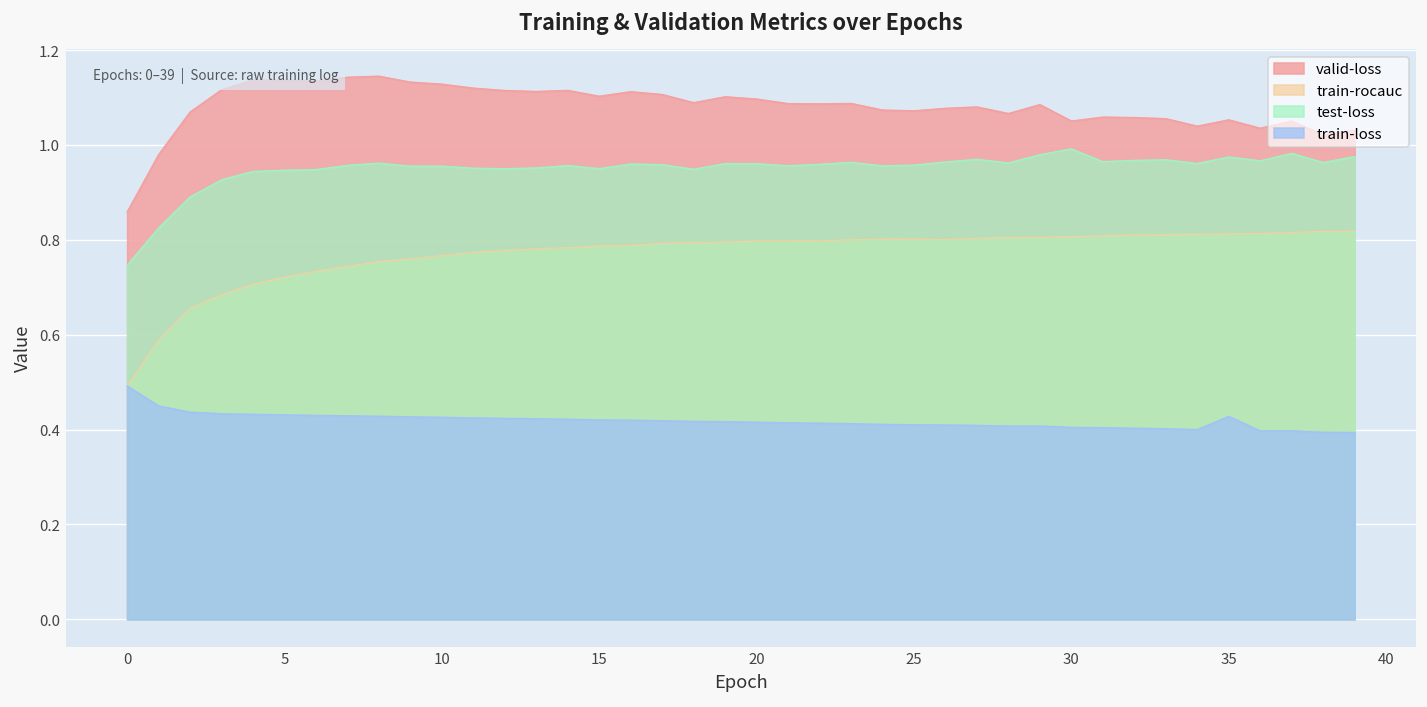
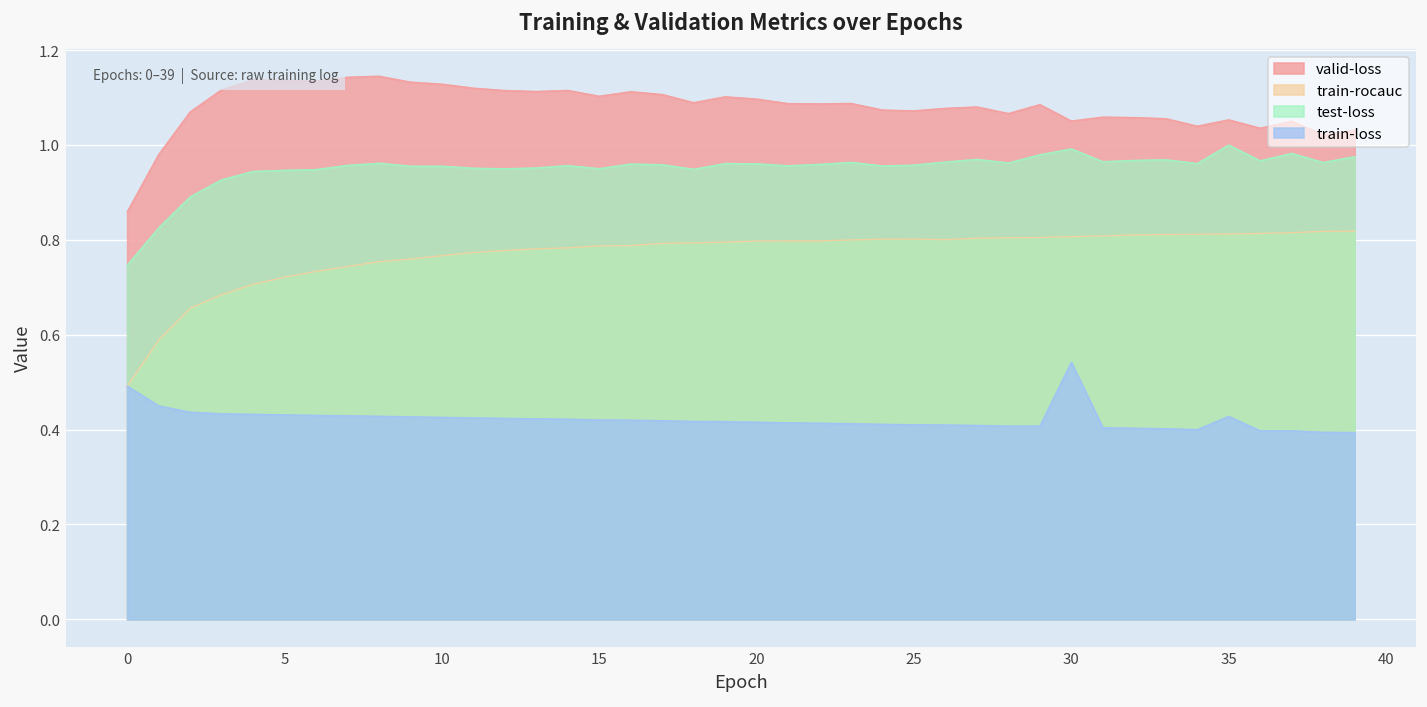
train-loss, 30: 0.40 -> 0.54
test-loss, 35: 0.97 -> 1.00
